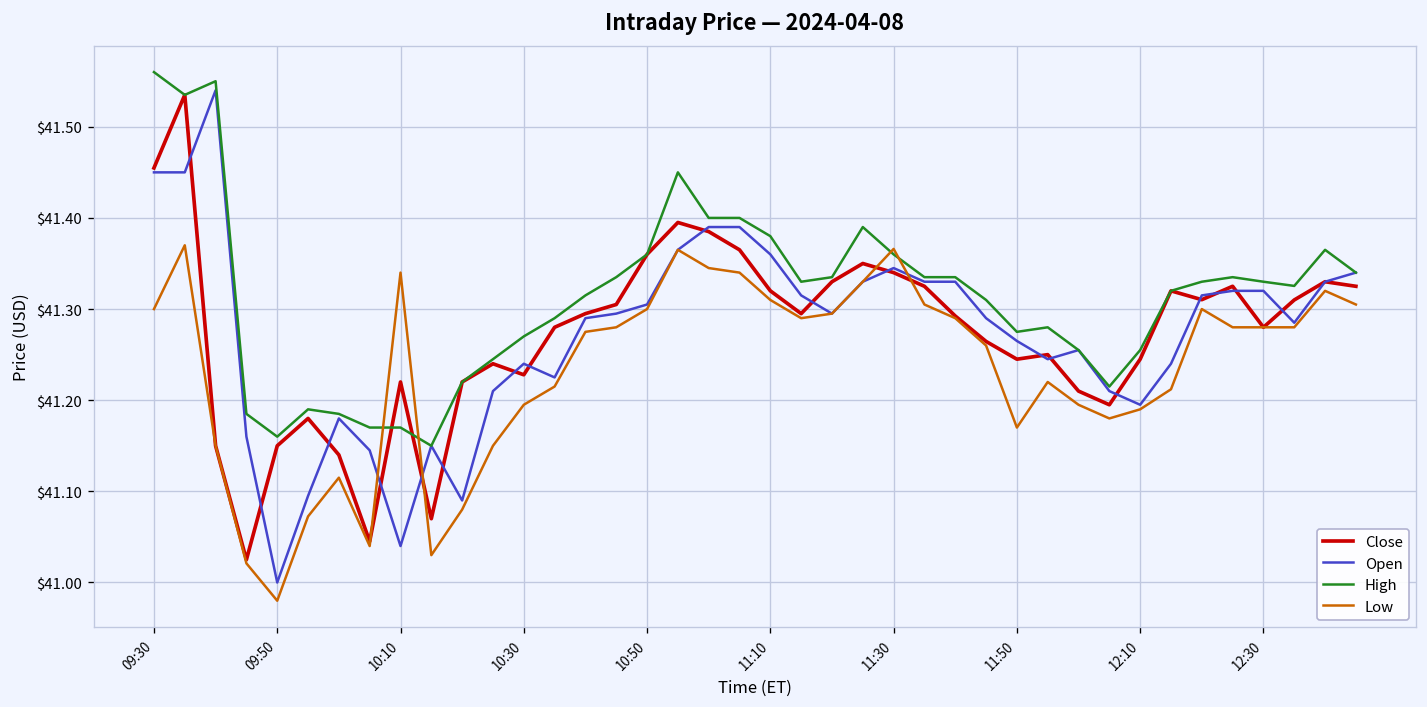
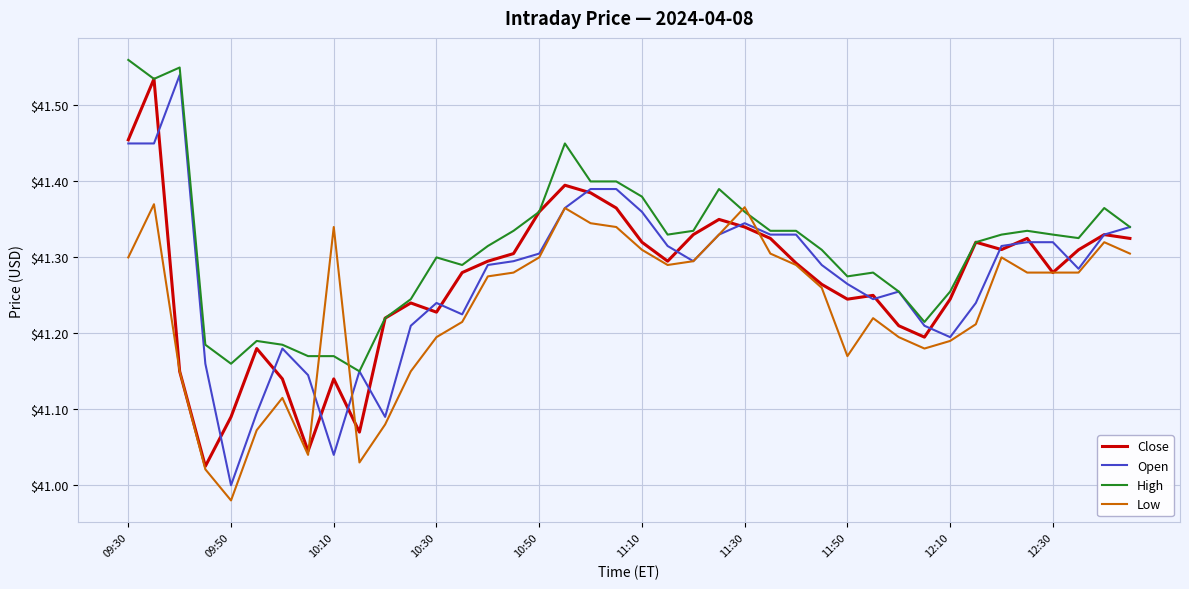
Close, 09:50: $41.15 -> $41.09
Close, 10:10: $41.22 -> $41.14
High, 10:30: $41.27 -> $41.30
